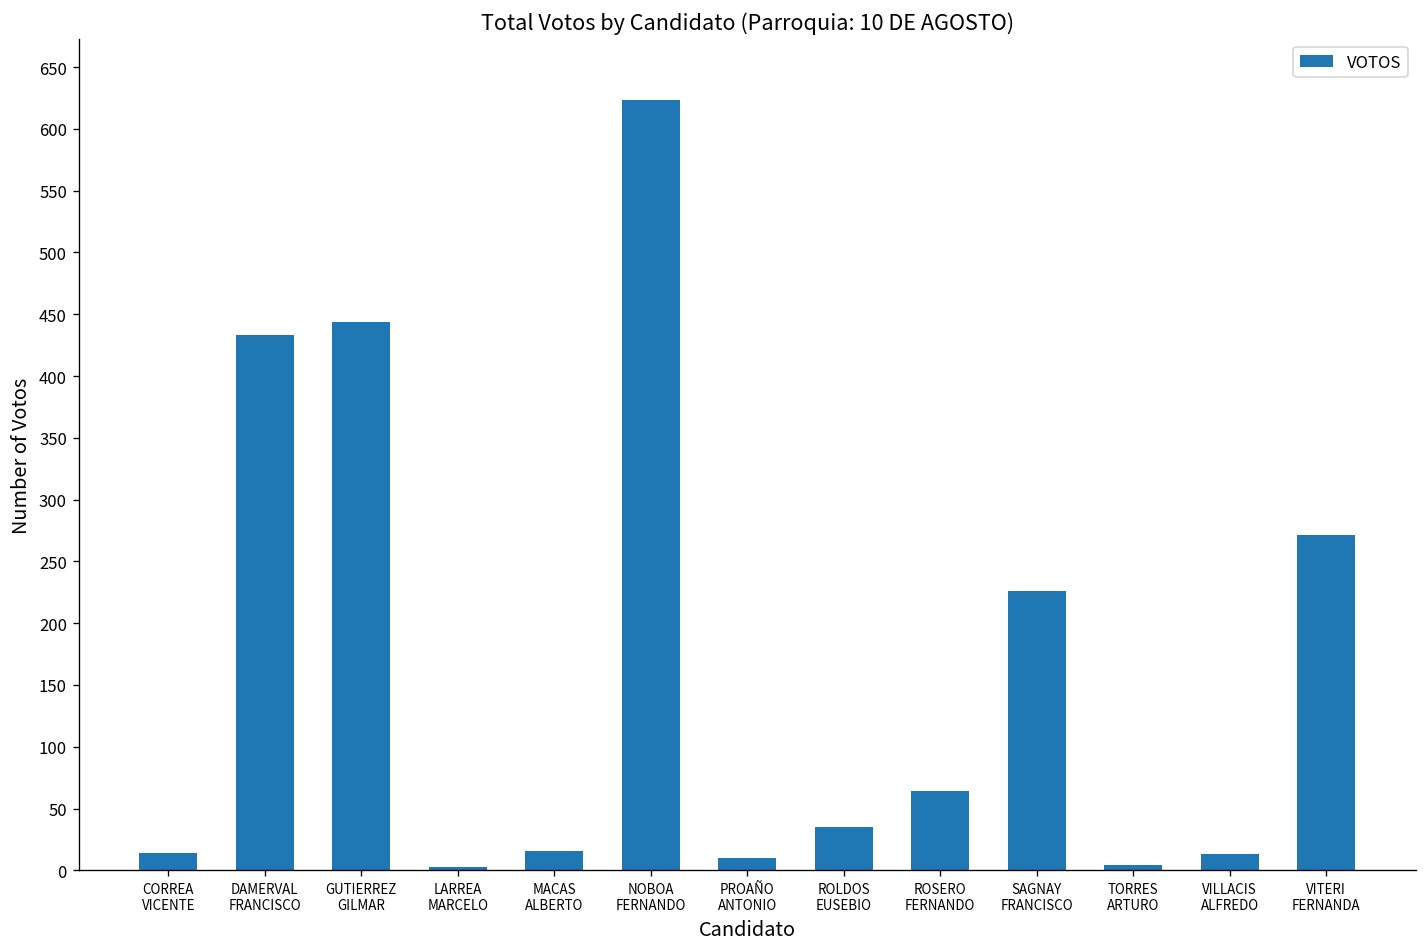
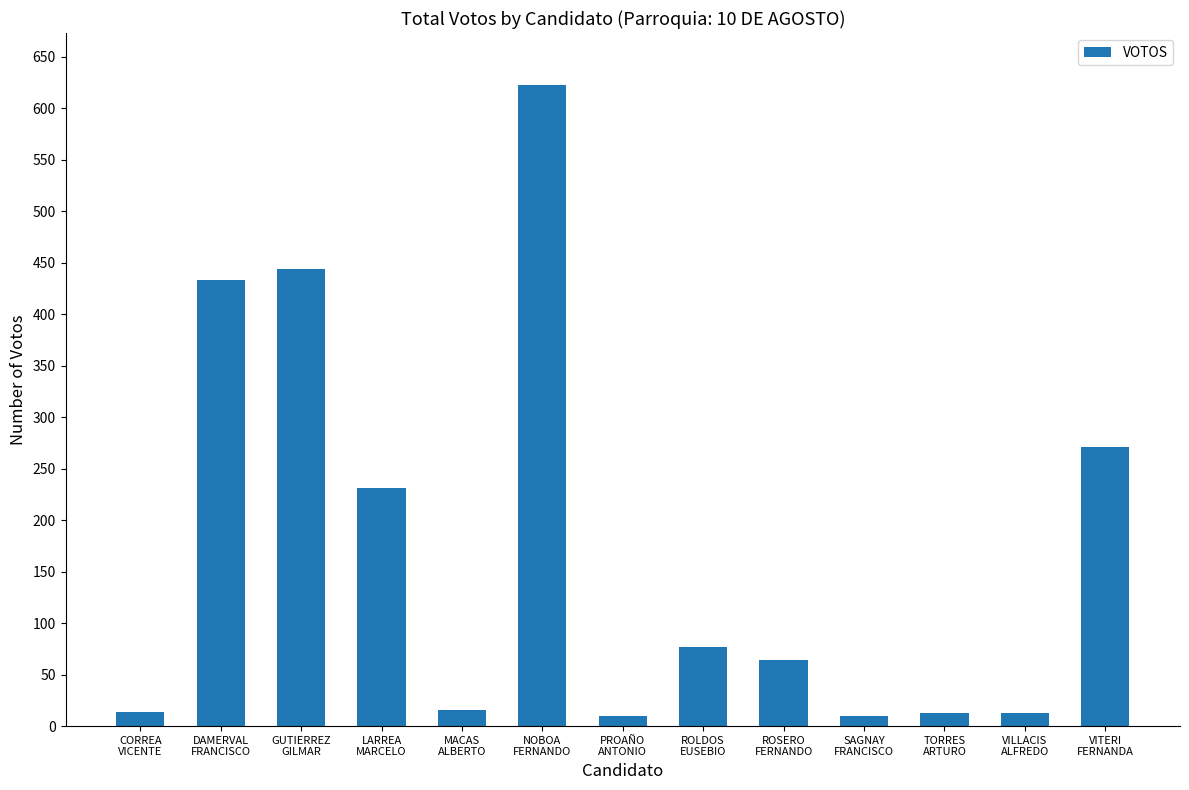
LARREA MARCELO: 3 -> 231
ROLDOS EUSEBIO: 35 -> 77
SAGNAY FRANCISCO: 226 -> 10
TORRES ARTURO: 4 -> 13
